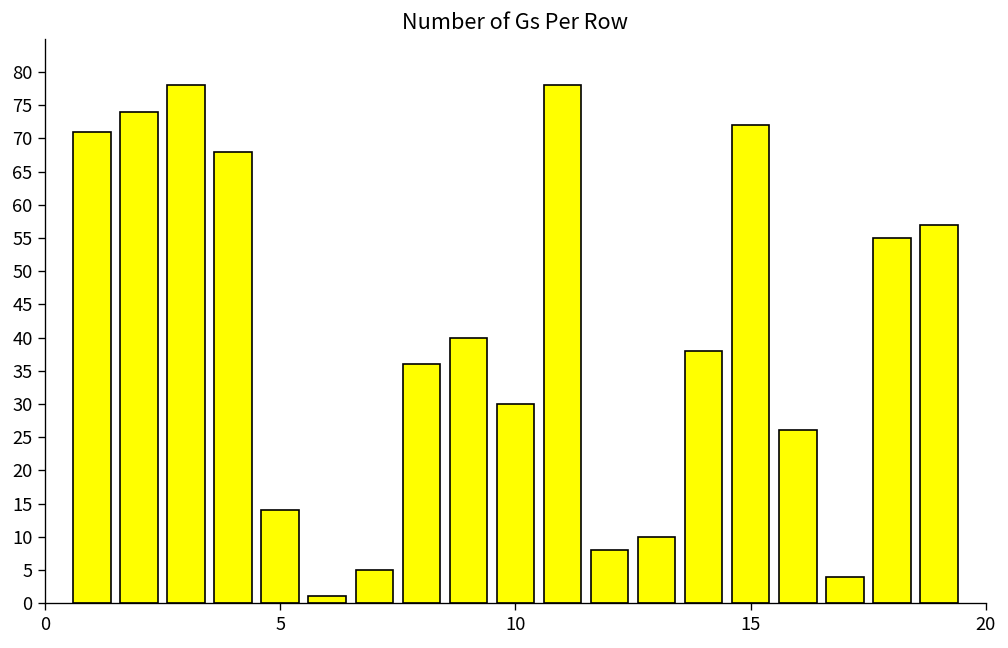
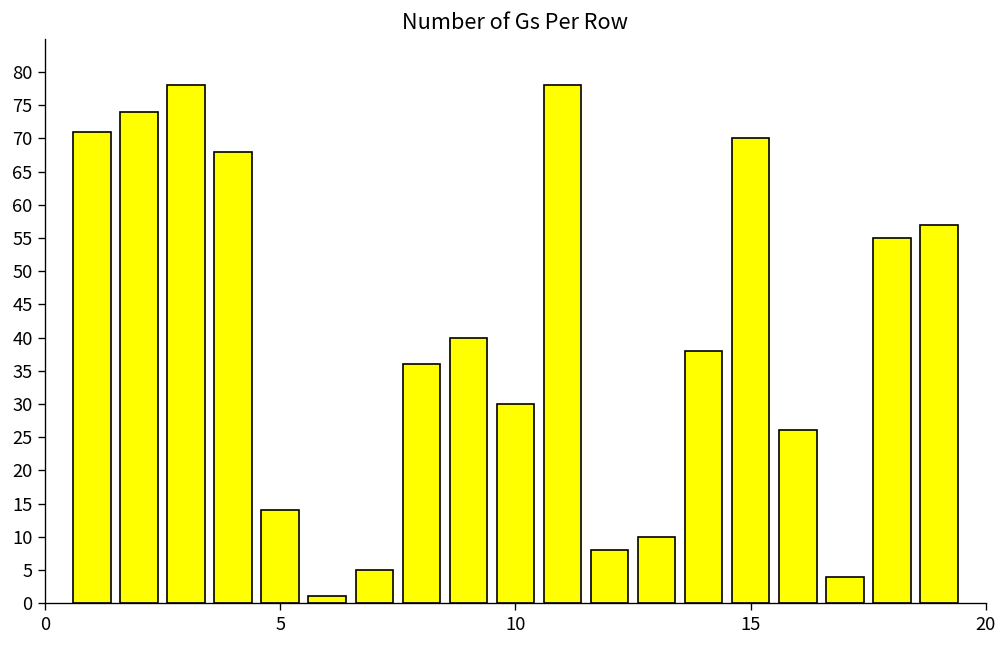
15: 72 -> 70
